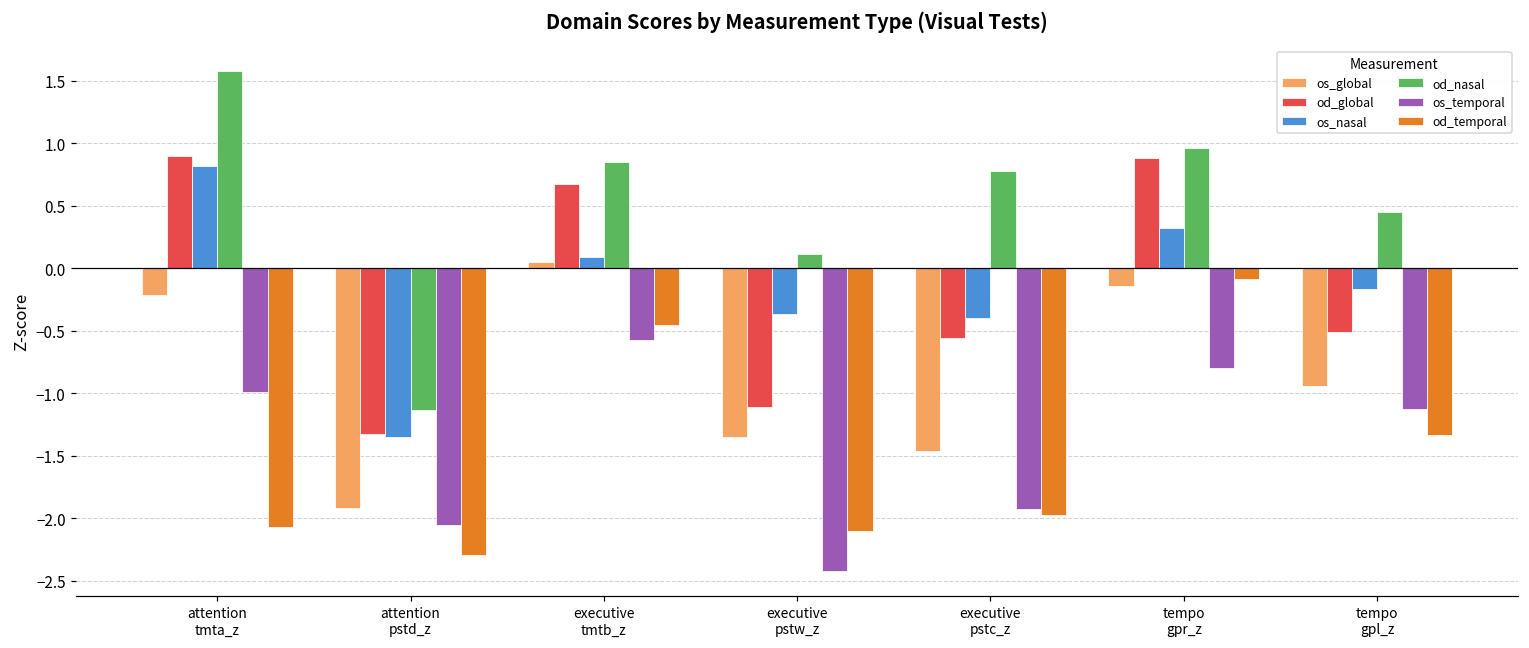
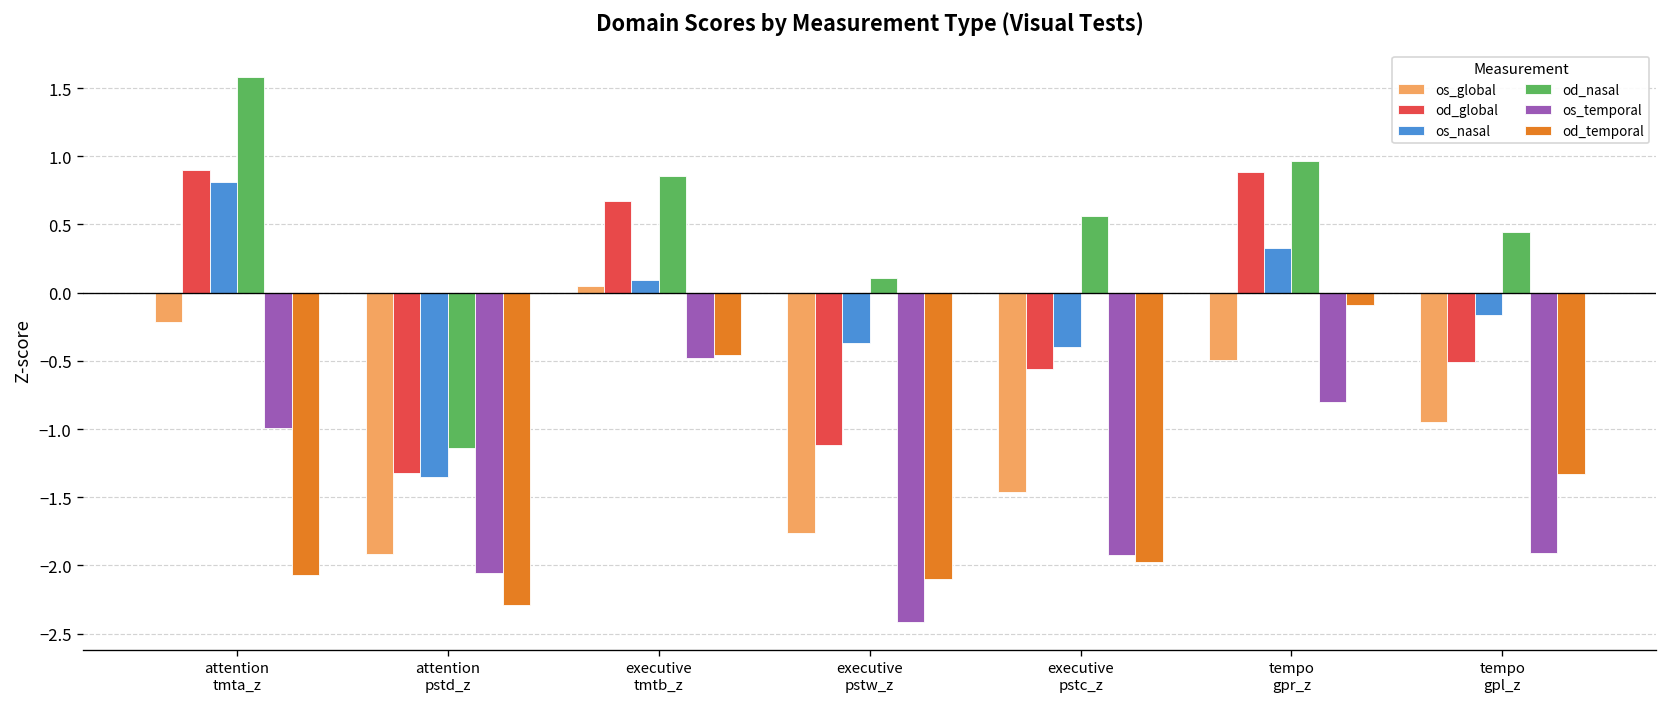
os_temporal, executive tmtb_z: -0.58 -> -0.48
os_global, executive pstw_z: -1.35 -> -1.76
od_nasal, executive pstc_z: 0.77 -> 0.56
os_global, tempo gpr_z: -0.15 -> -0.49
os_temporal, tempo gpl_z: -1.12 -> -1.91
